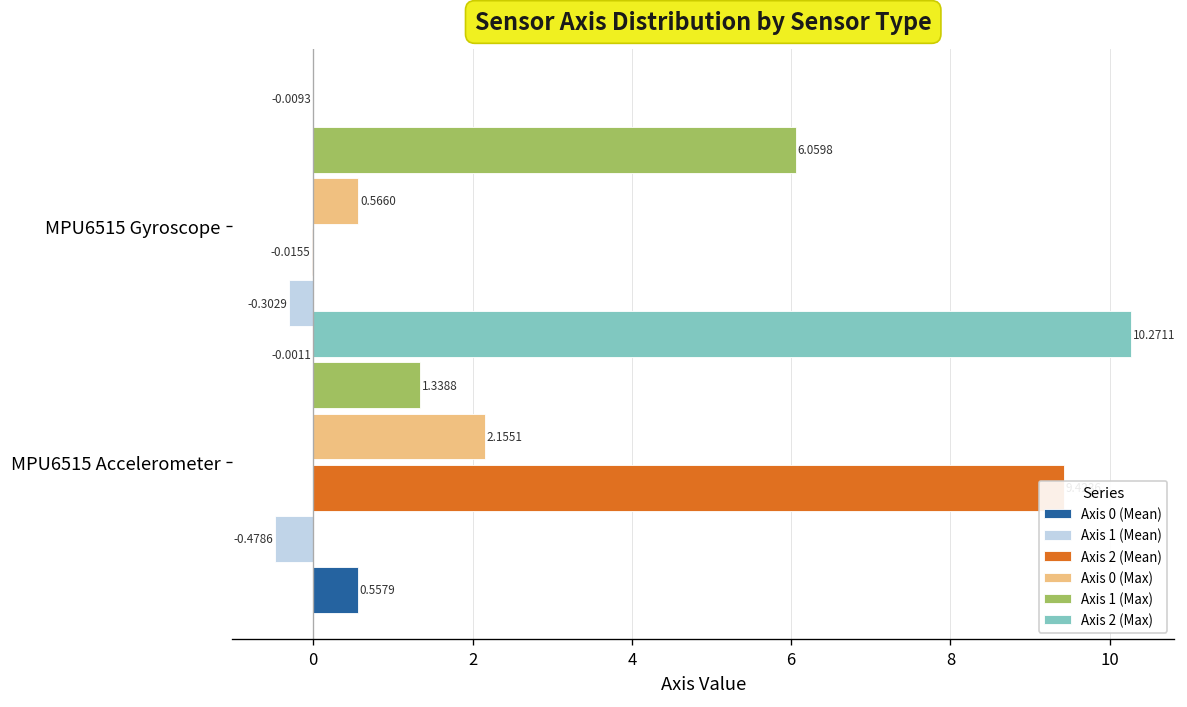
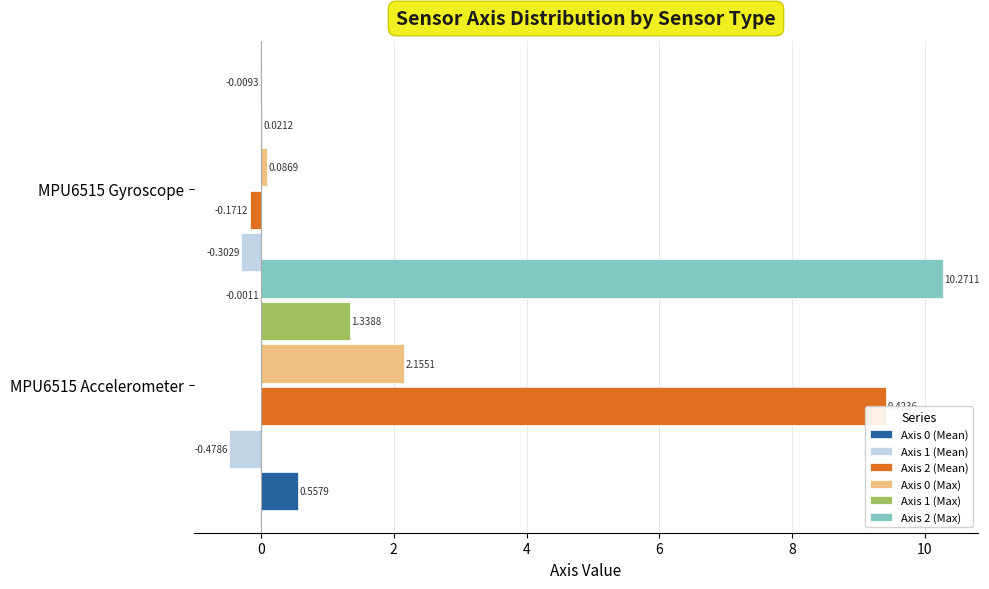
Axis 1 (Max), MPU6515 Gyroscope: 6.0598 -> 0.0212
Axis 0 (Max), MPU6515 Gyroscope: 0.5660 -> 0.0869
Axis 2 (Mean), MPU6515 Gyroscope: -0.0155 -> -0.1712
